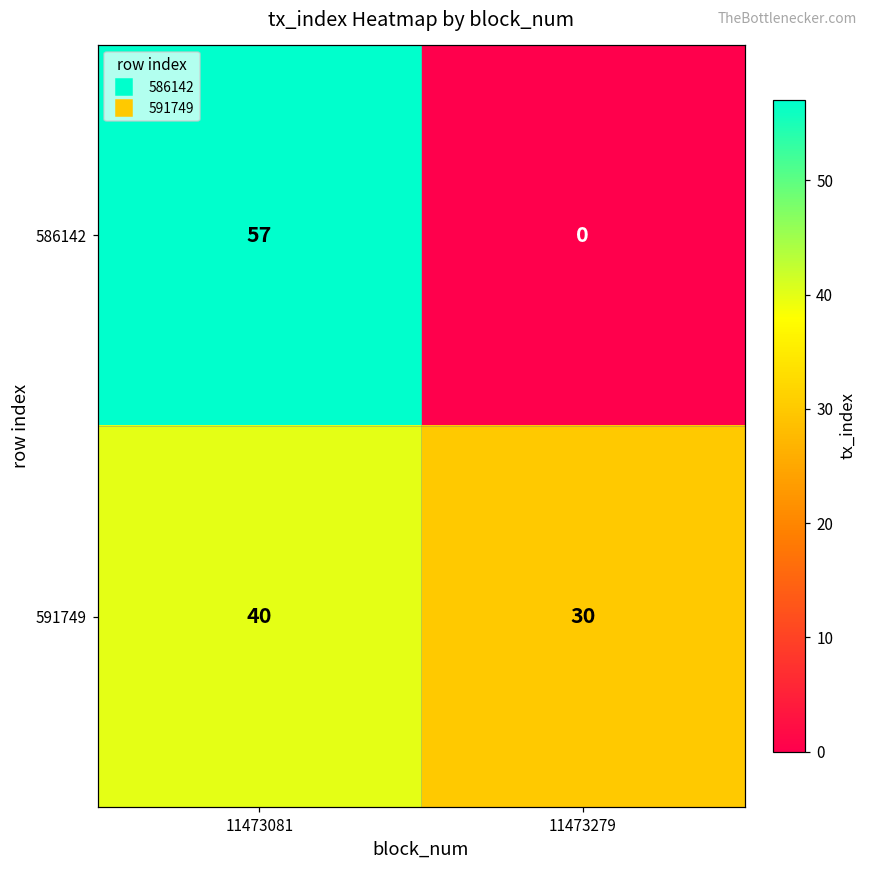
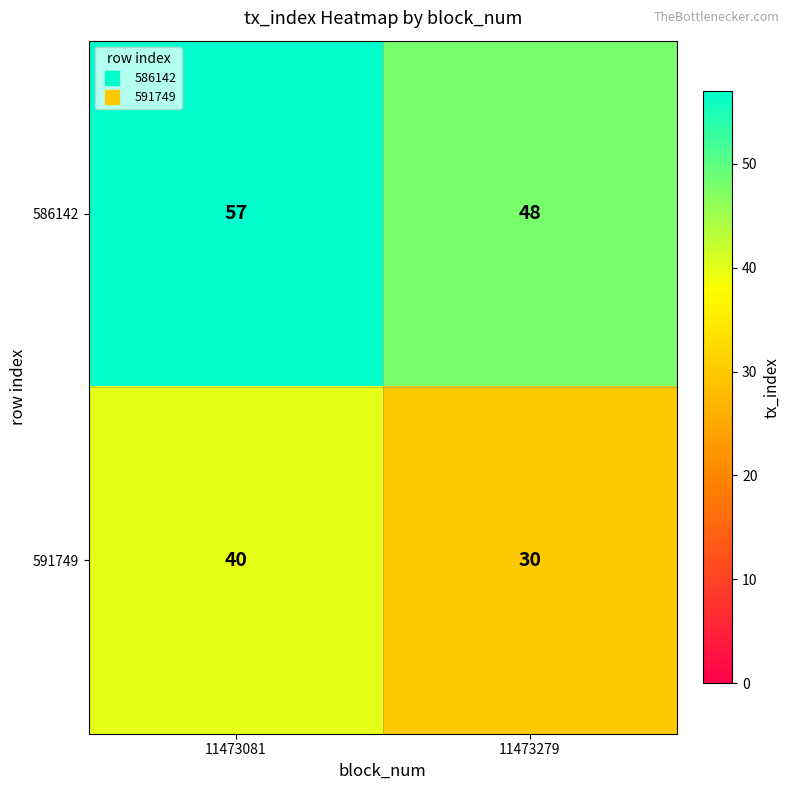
586142, 11473279: 0 -> 48
